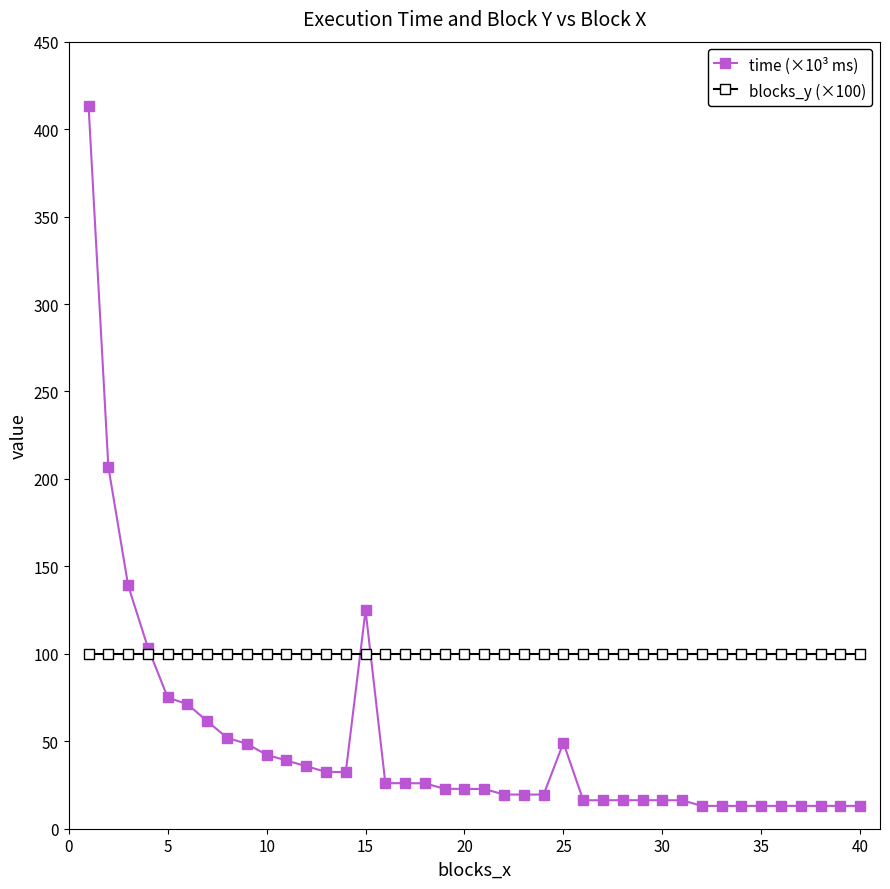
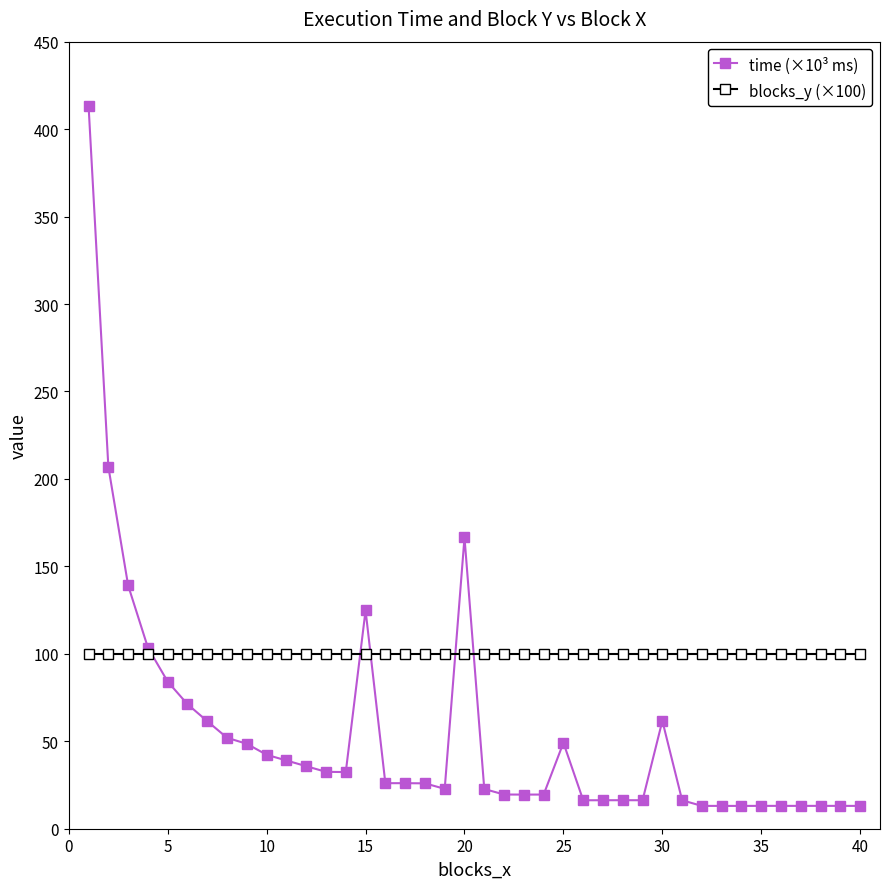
time (×10³ ms), 5: 75 -> 84
time (×10³ ms), 20: 23 -> 167
time (×10³ ms), 30: 16 -> 62
